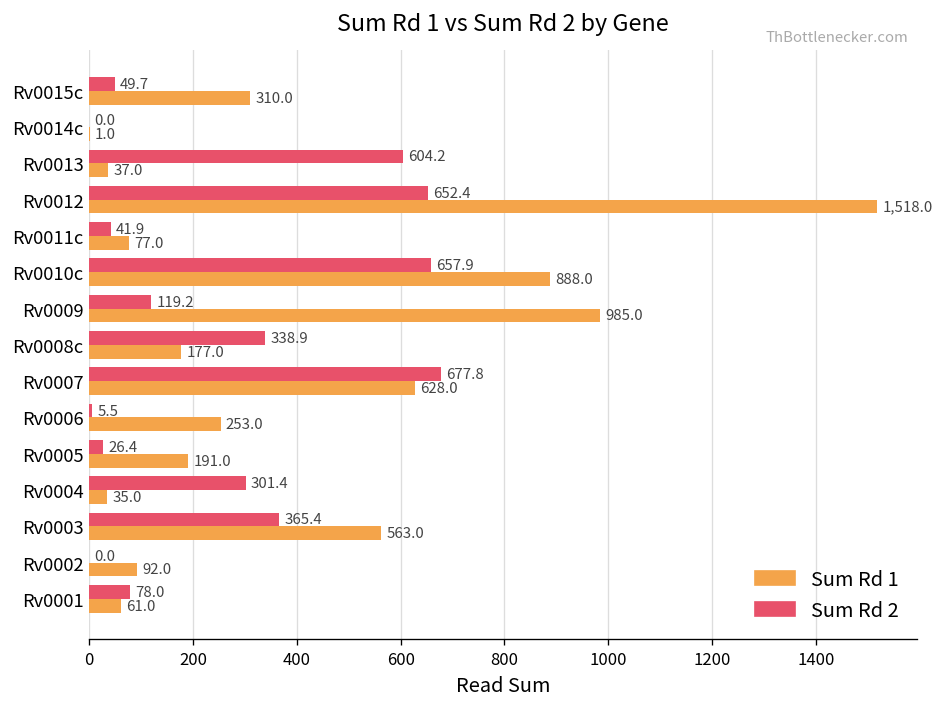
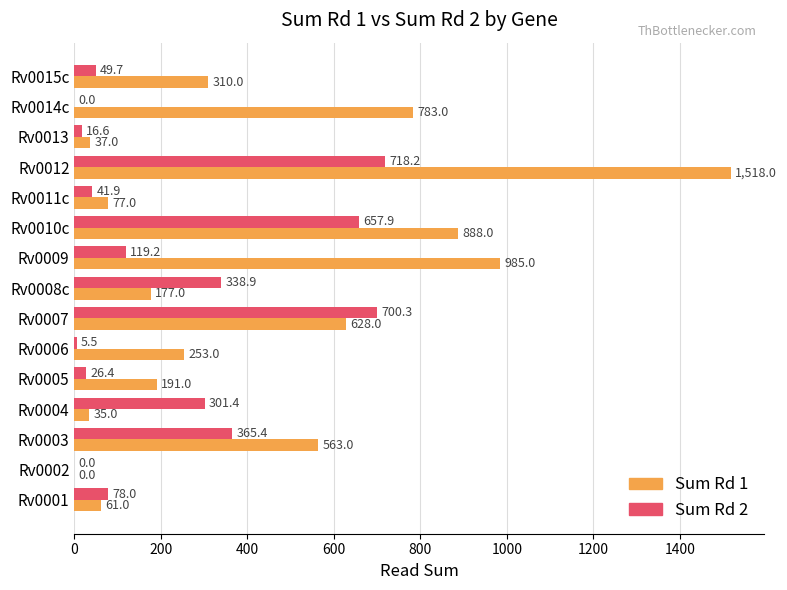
Sum Rd 1, Rv0014c: 1.0 -> 783.0
Sum Rd 2, Rv0013: 604.2 -> 16.6
Sum Rd 2, Rv0012: 652.4 -> 718.2
Sum Rd 2, Rv0007: 677.8 -> 700.3
Sum Rd 1, Rv0002: 92.0 -> 0.0
